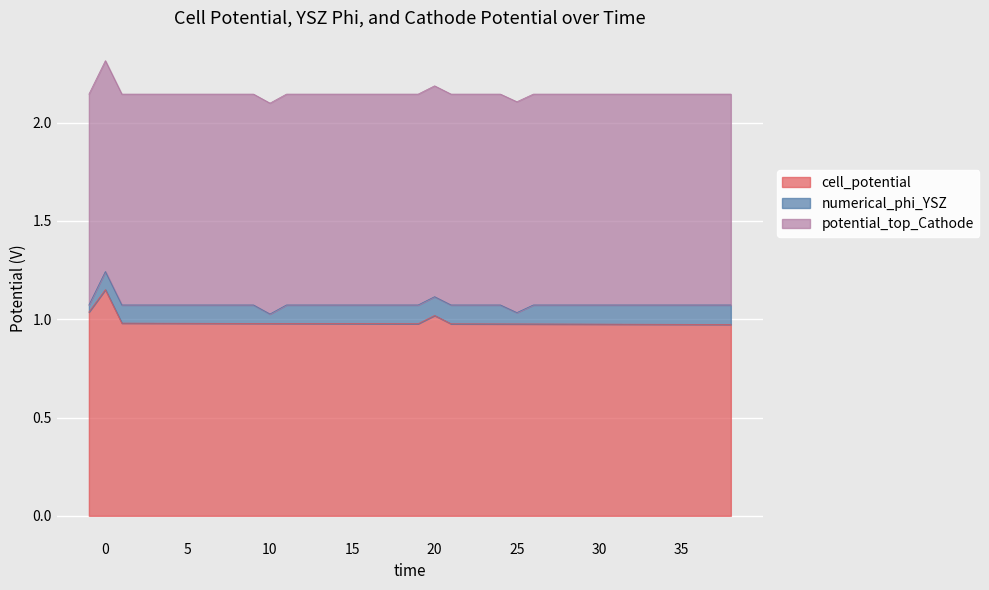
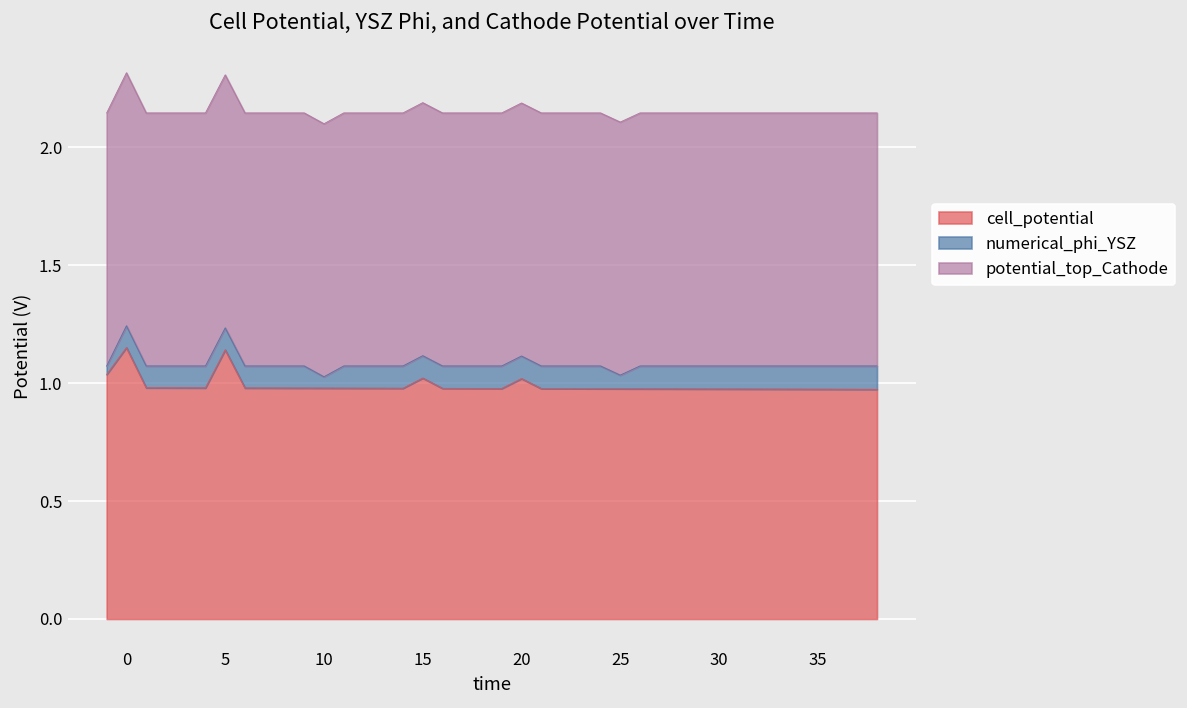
cell_potential, 5: 0.98 -> 1.14
cell_potential, 15: 0.98 -> 1.02
